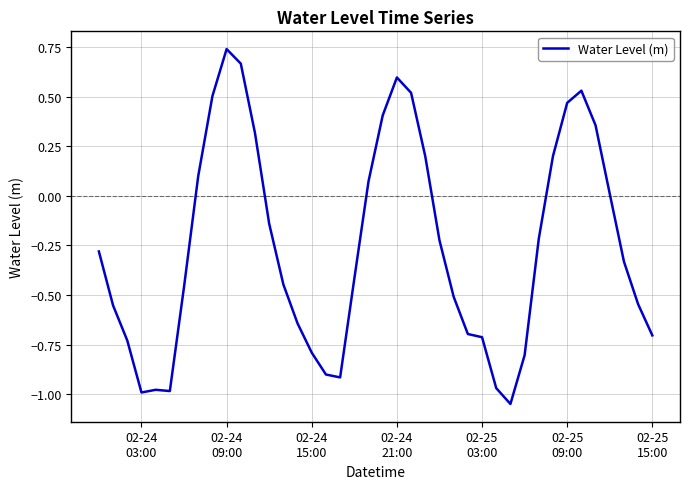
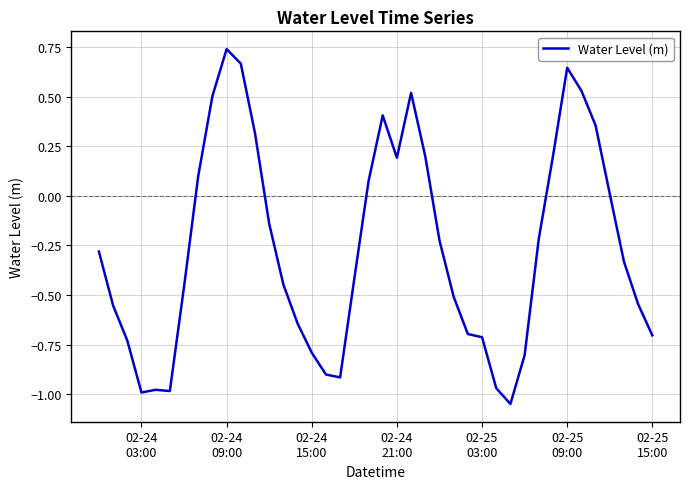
02-24 21:00: 0.60 -> 0.19
02-25 09:00: 0.47 -> 0.65
